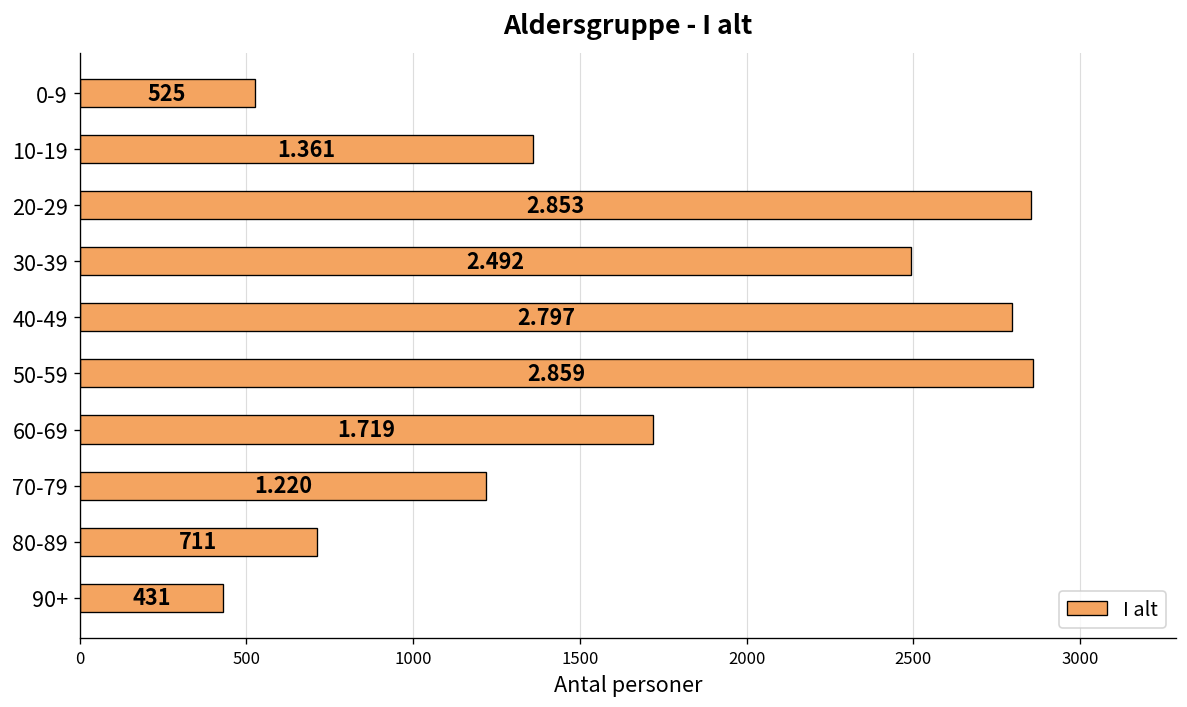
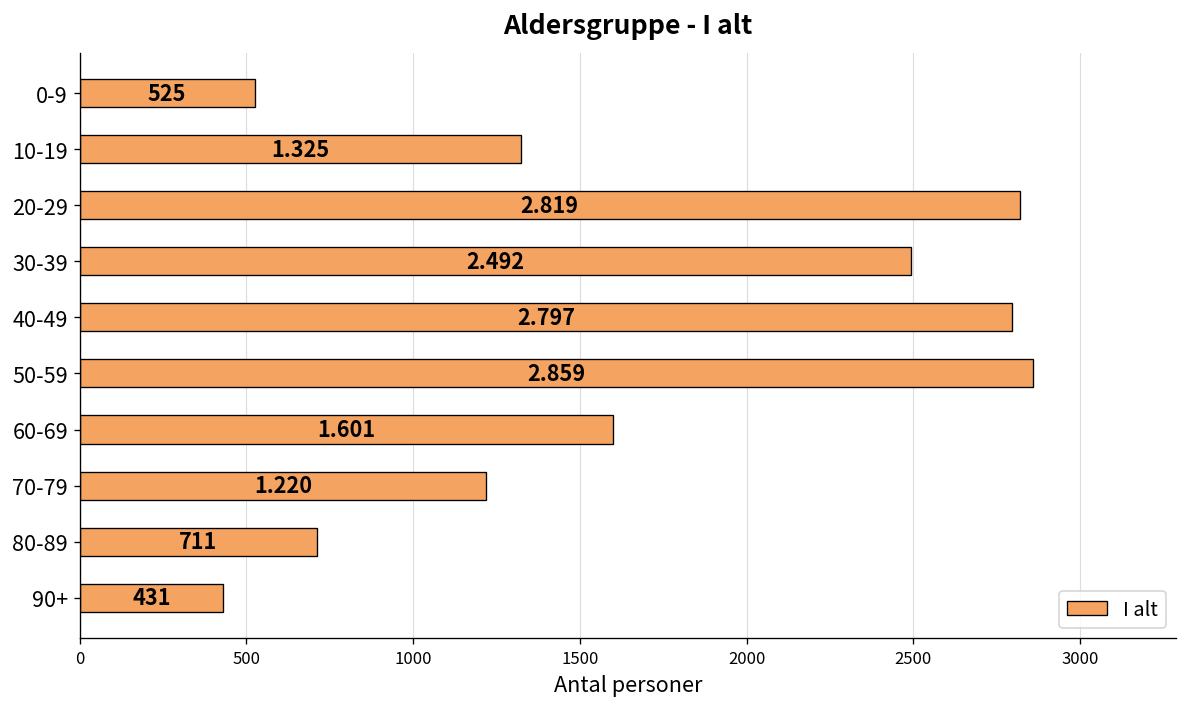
10-19: 1.361 -> 1.325
20-29: 2.853 -> 2.819
60-69: 1.719 -> 1.601
